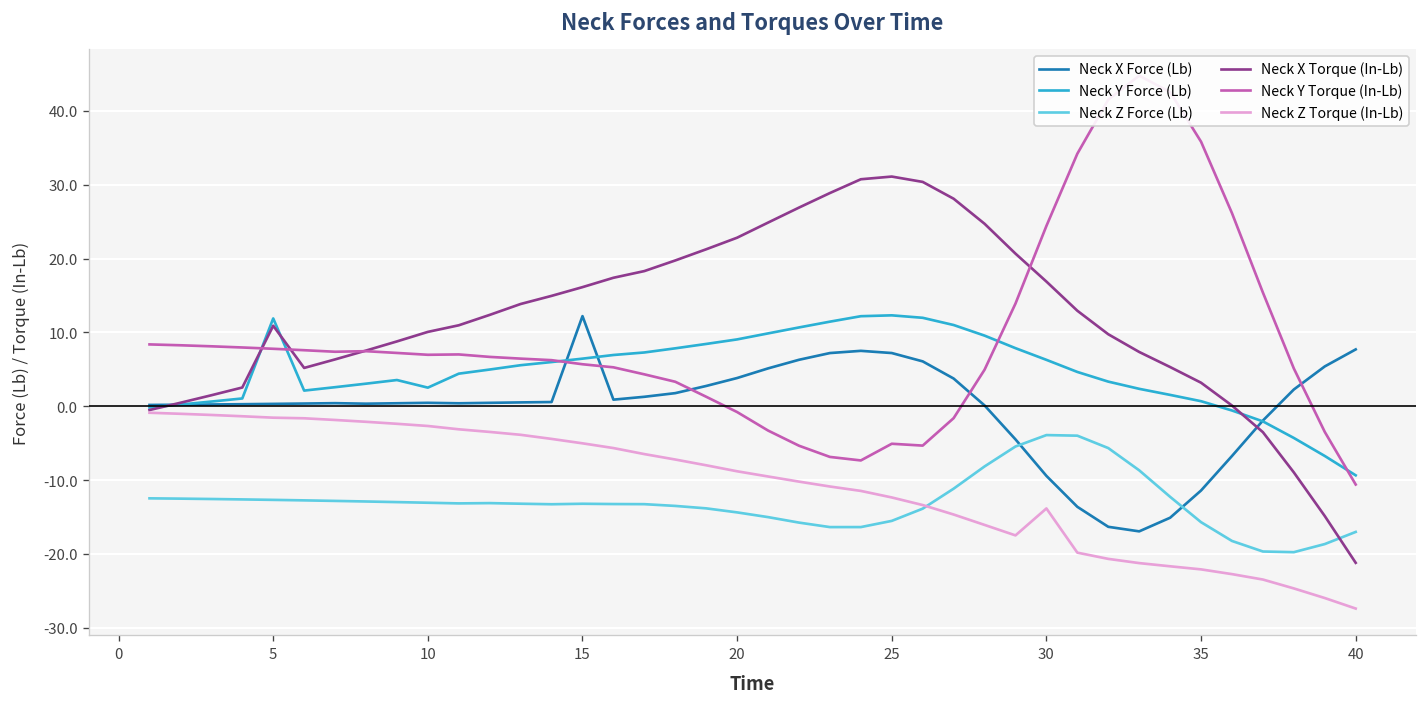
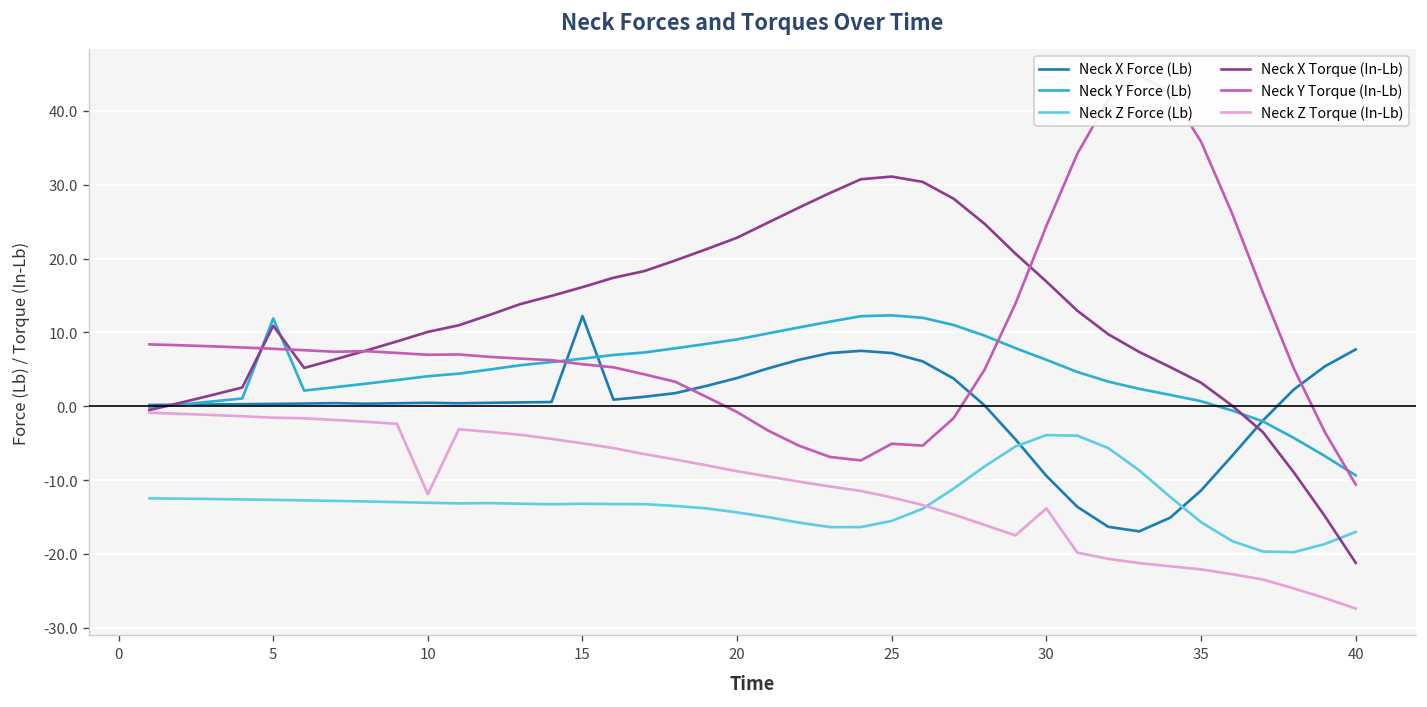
Neck Y Force (Lb), 10: 3 -> 4
Neck Z Torque (In-Lb), 10: -3 -> -12
